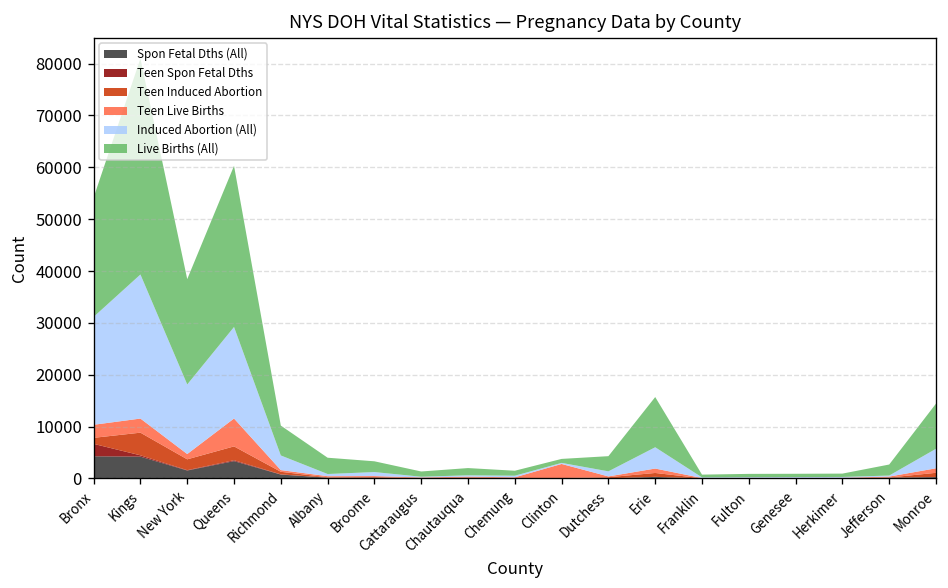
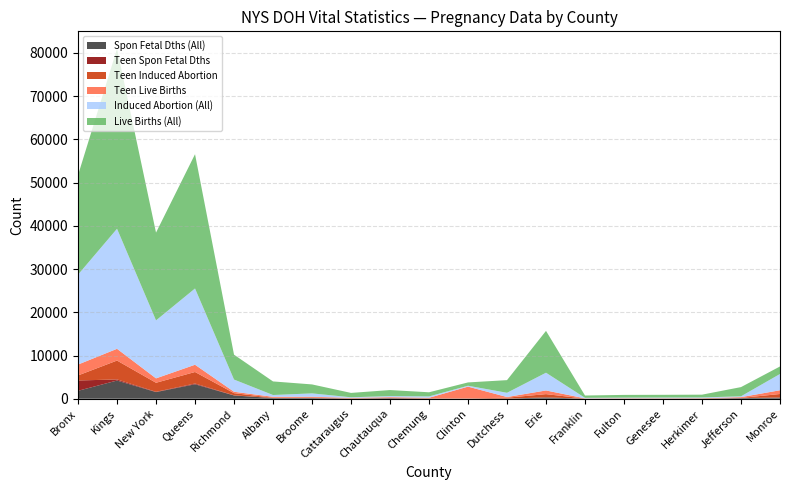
Spon Fetal Dths (All), Bronx: 4000 -> 2000
Teen Live Births, Queens: 5000 -> 2000
Live Births (All), Monroe: 9000 -> 2000
